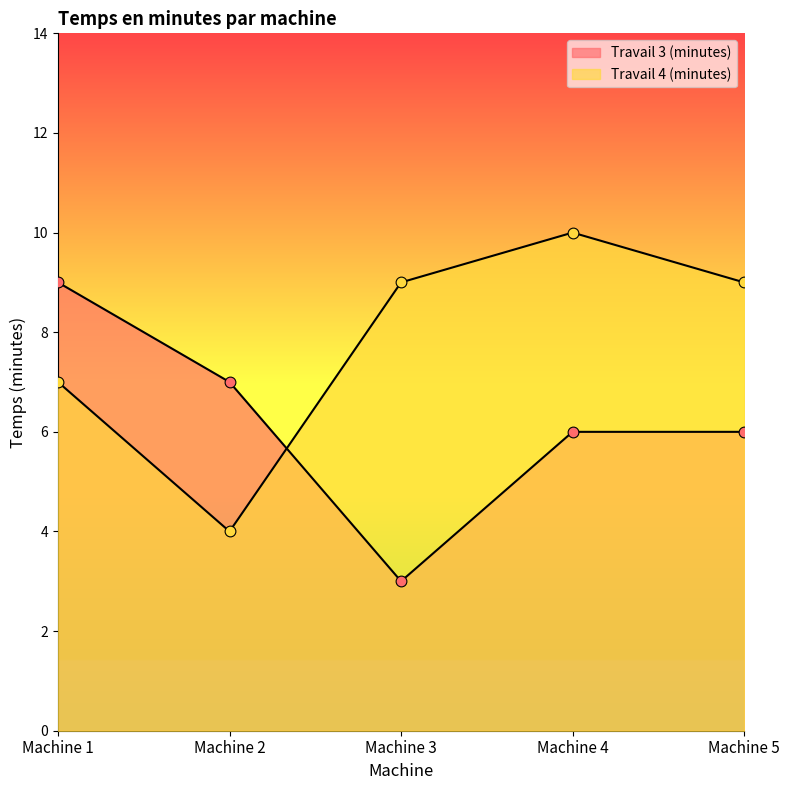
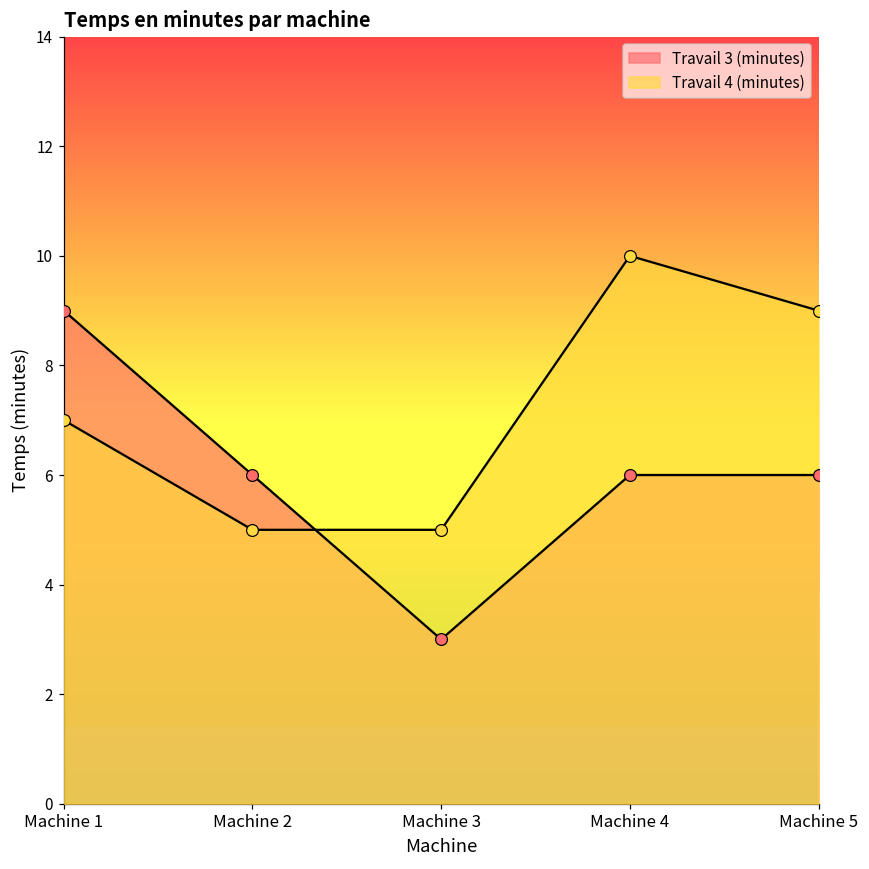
Travail 3 (minutes), Machine 2: 7 -> 6
Travail 4 (minutes), Machine 2: 4 -> 5
Travail 4 (minutes), Machine 3: 9 -> 5
